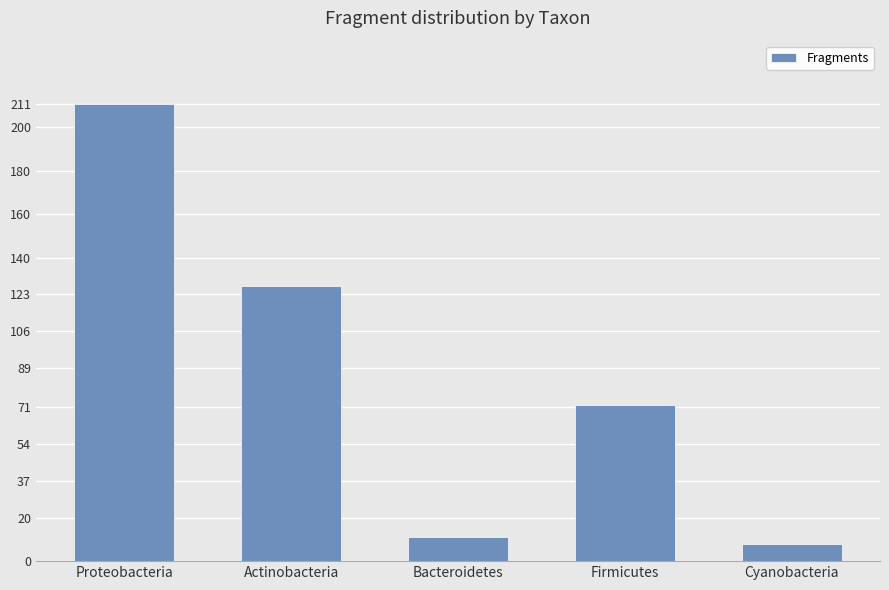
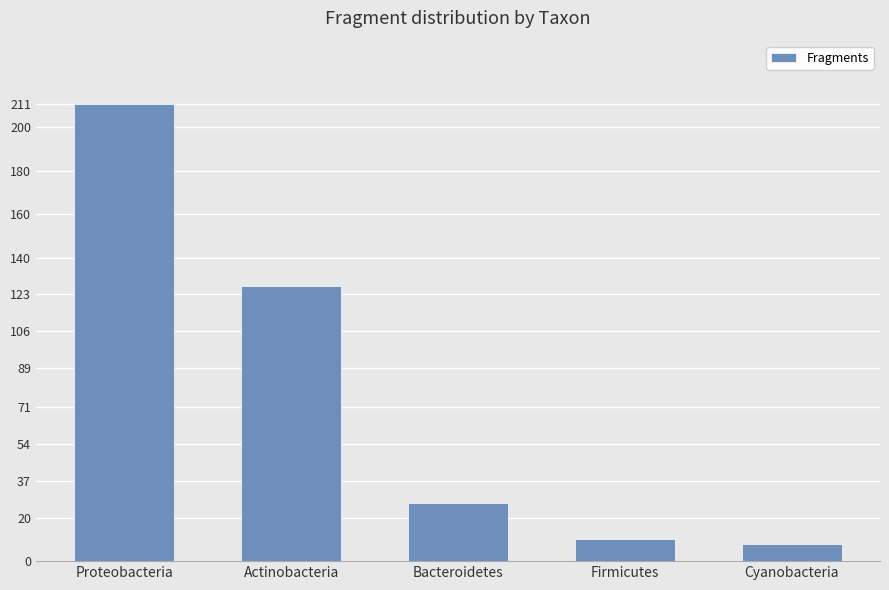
Bacteroidetes: 11 -> 27
Firmicutes: 72 -> 10
